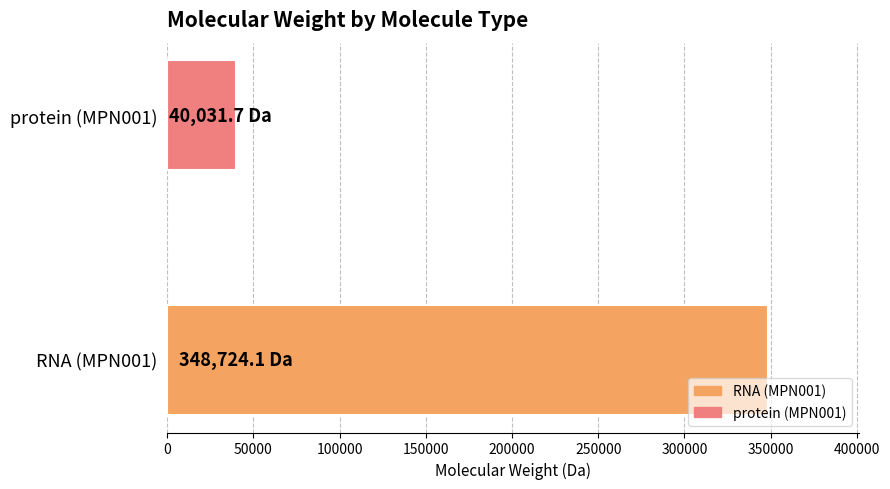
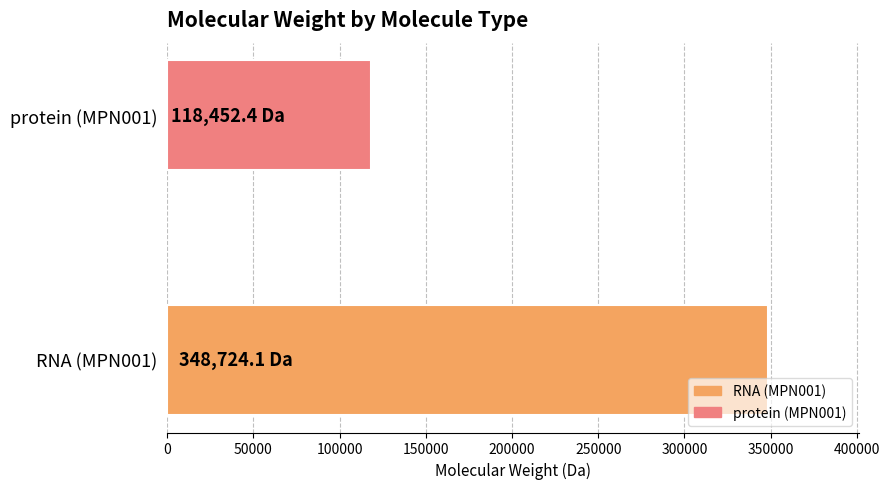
protein (MPN001): 40,031.7 -> 118,452.4
